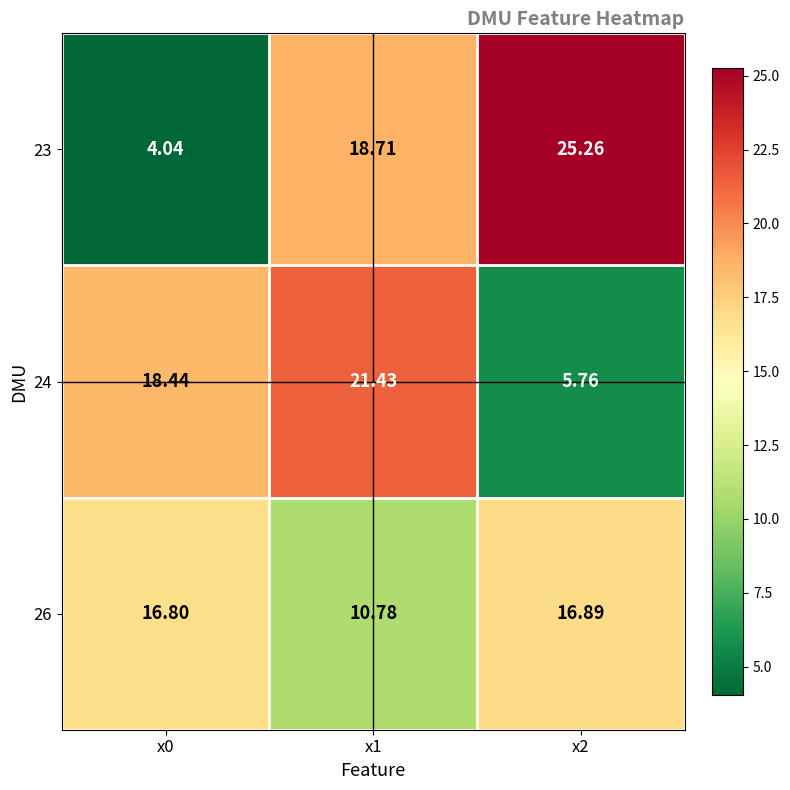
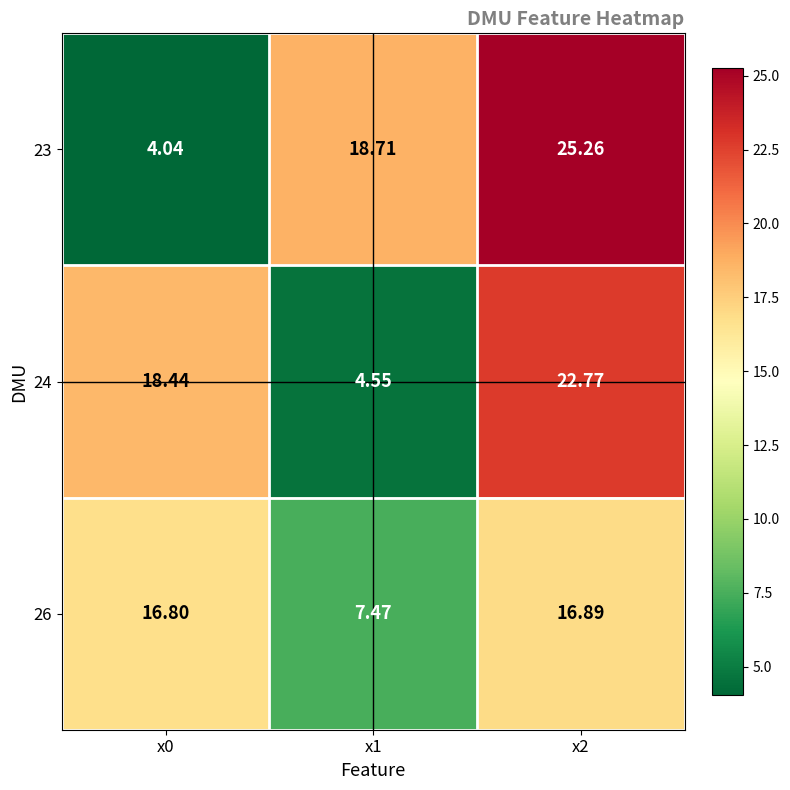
24, x1: 21.43 -> 4.55
24, x2: 5.76 -> 22.77
26, x1: 10.78 -> 7.47
